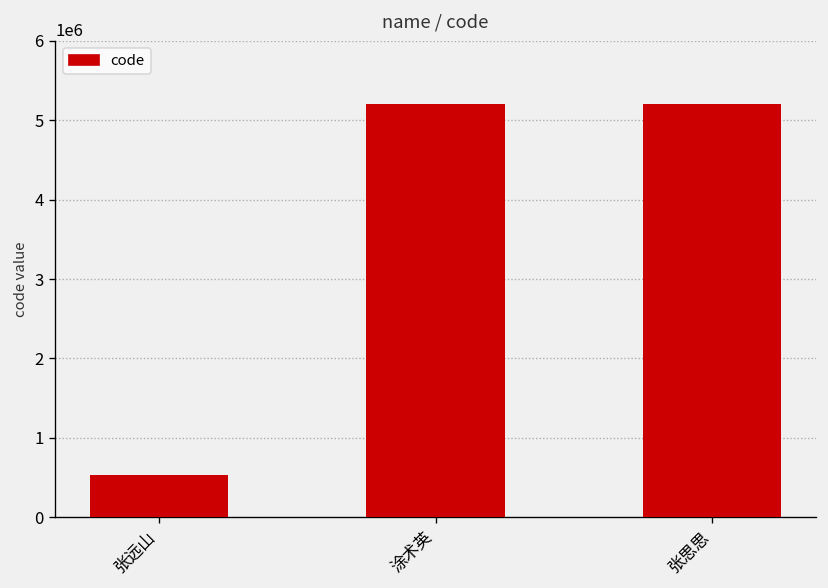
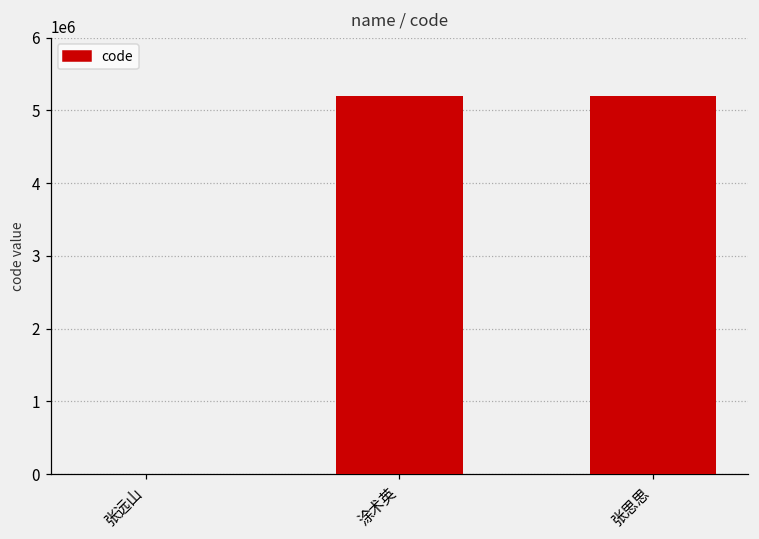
张远山: 500000 -> 0
